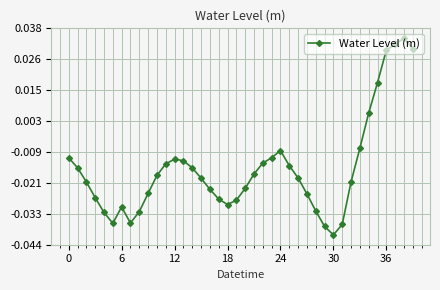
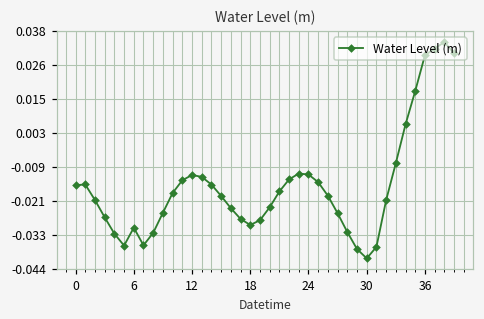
0: -0.011 -> -0.015
24: -0.008 -> -0.011
